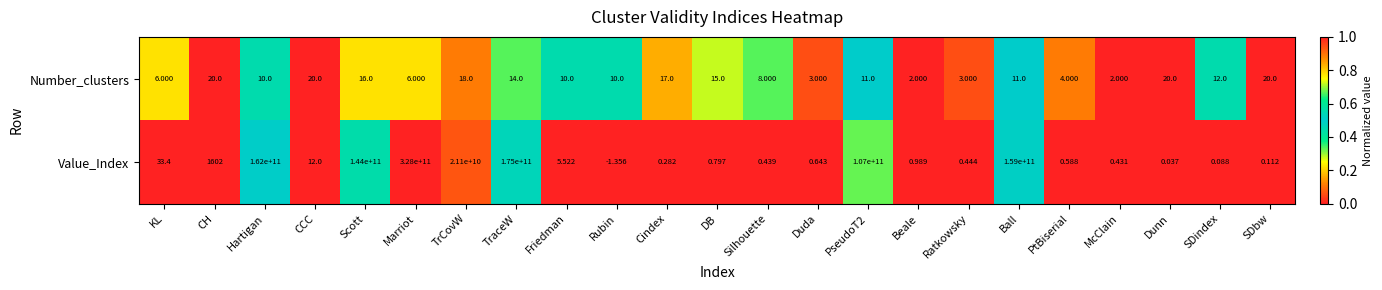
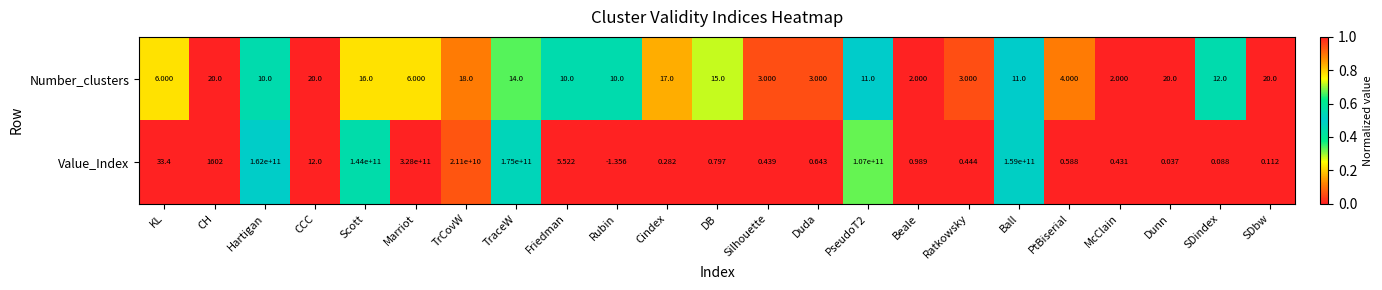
Number_clusters, Silhouette: 8.000 -> 3.000
